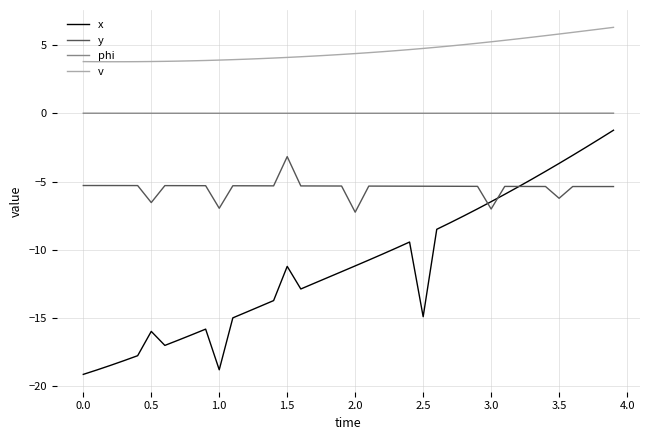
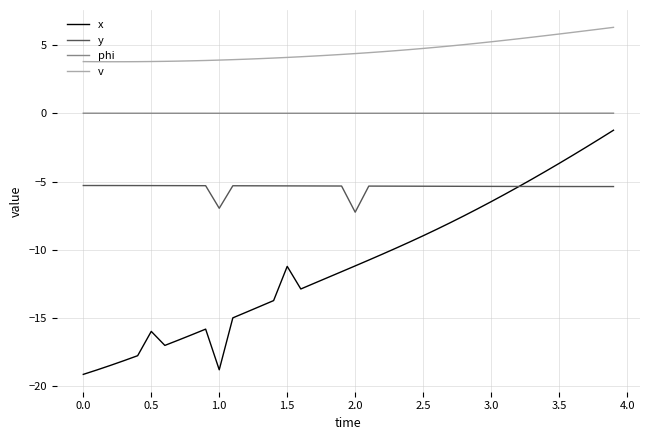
y, 0.5: -6.5 -> -5.3
y, 1.5: -3.2 -> -5.3
x, 2.5: -14.9 -> -9.0
y, 3.0: -7.0 -> -5.4
y, 3.5: -6.2 -> -5.4
